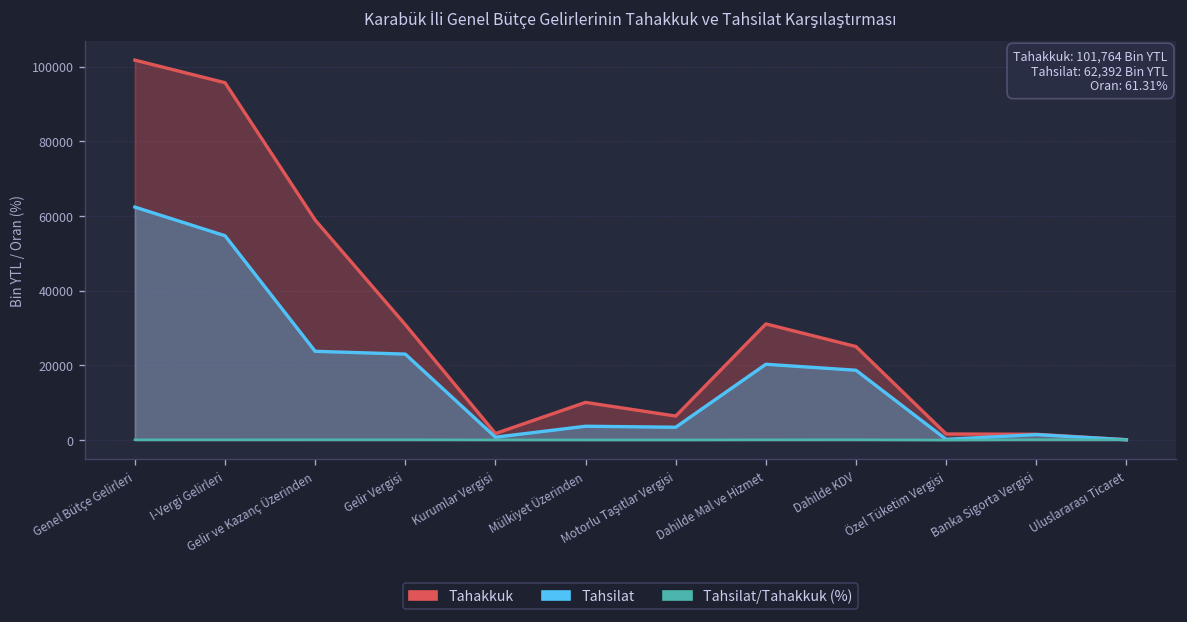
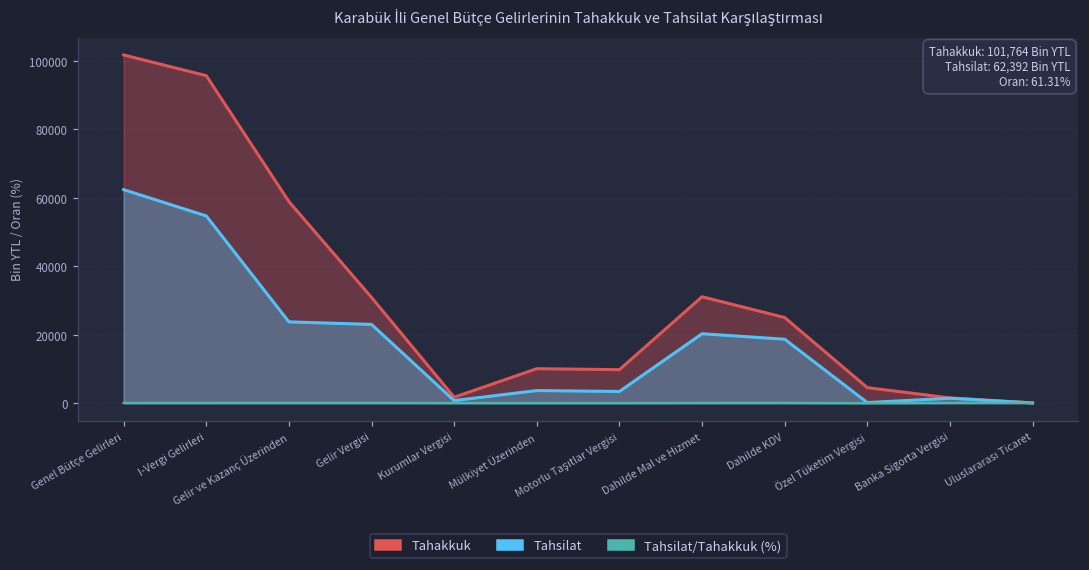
Tahakkuk, Motorlu Taşıtlar Vergisi: 6000 -> 10000
Tahakkuk, Özel Tüketim Vergisi: 2000 -> 5000
